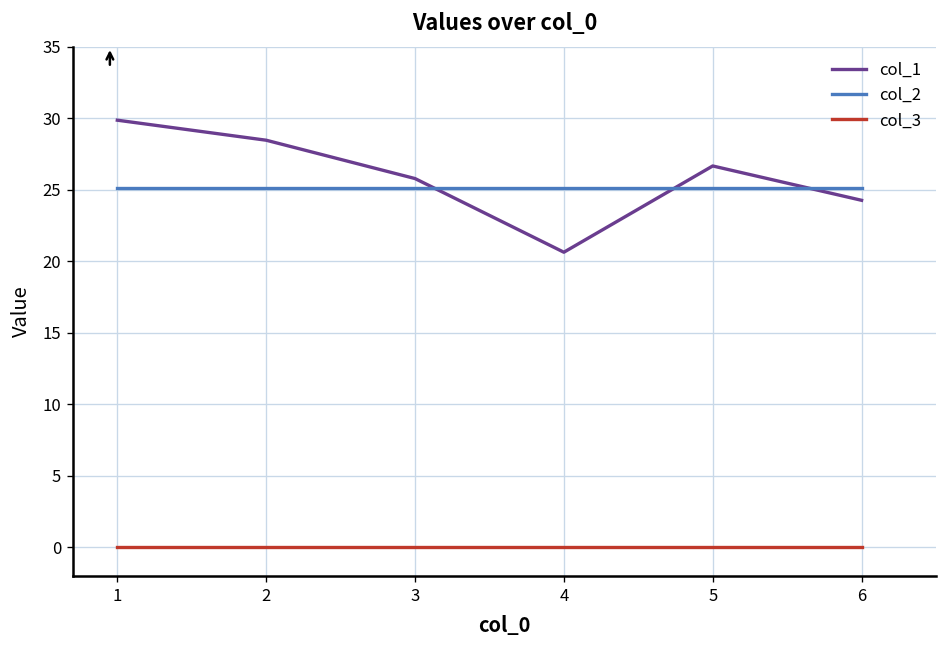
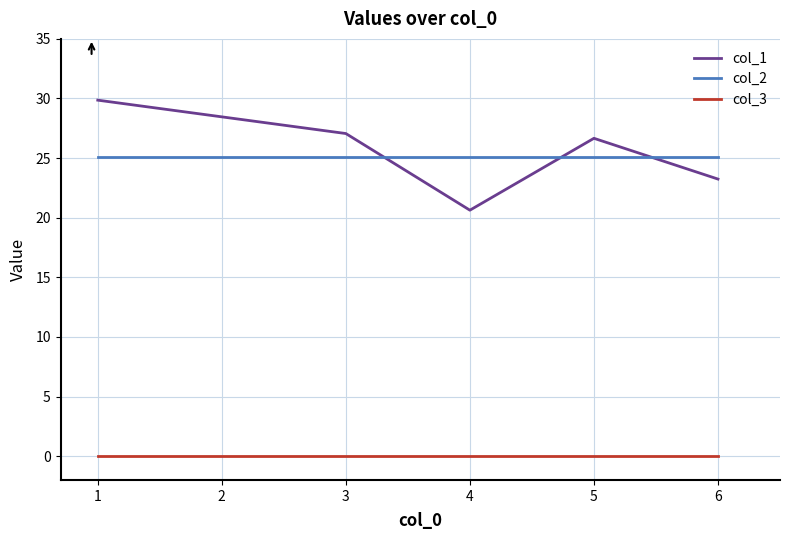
col_1, 3: 25.8 -> 27.1
col_1, 6: 24.3 -> 23.2
